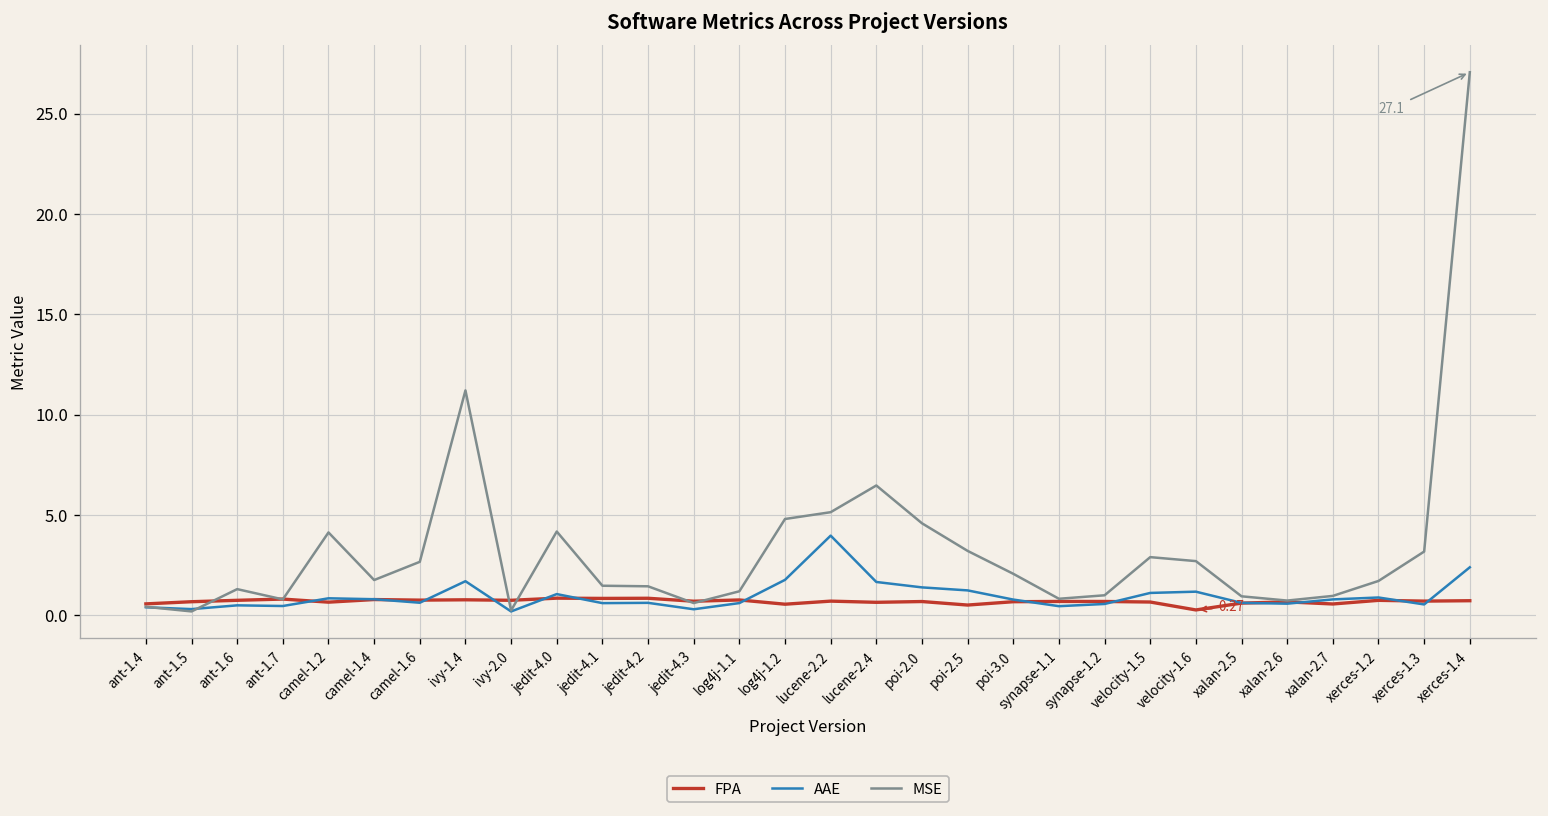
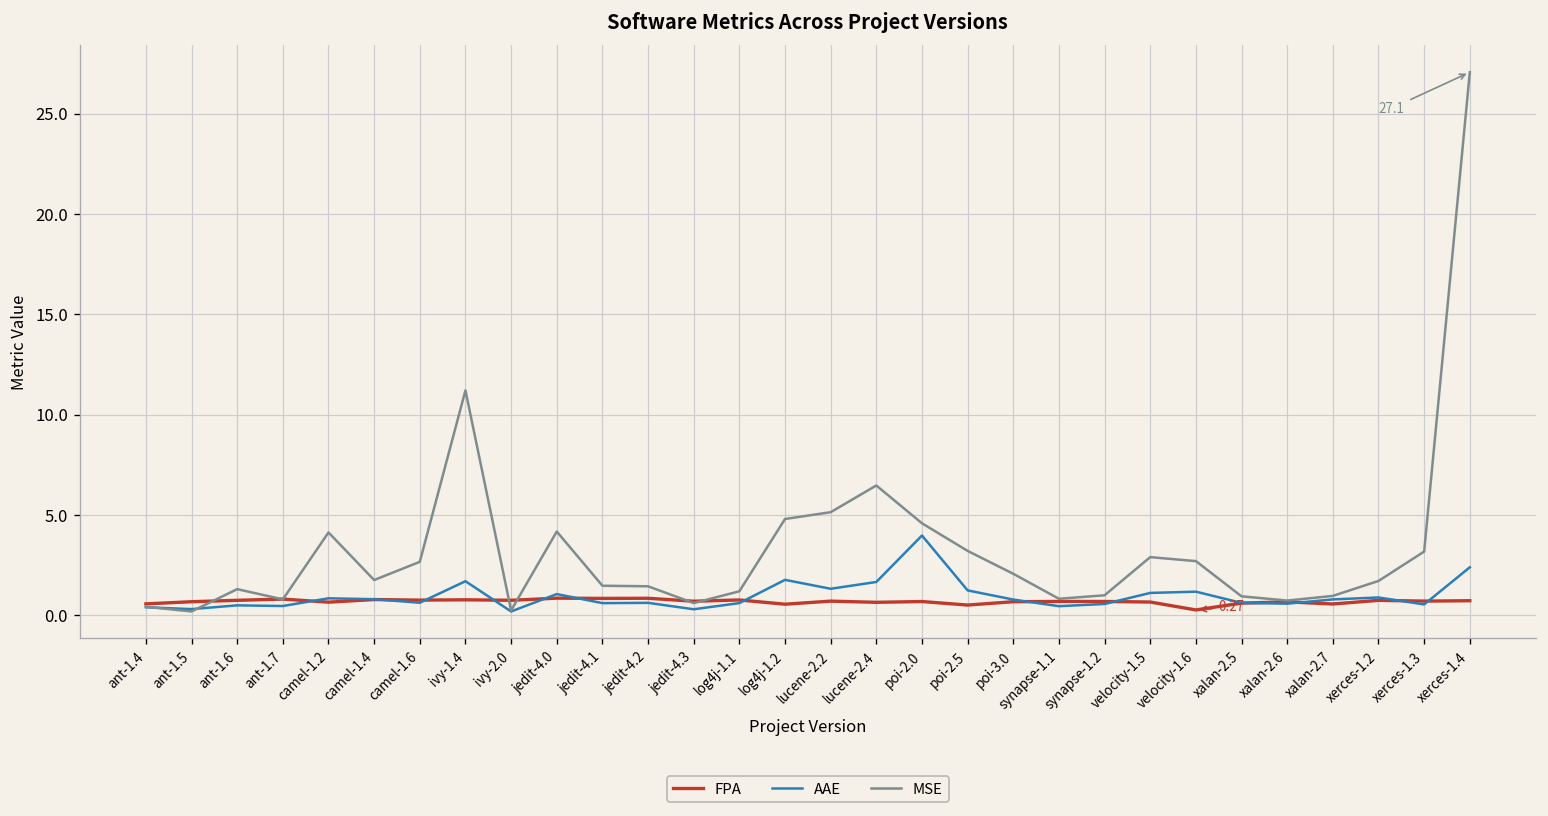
AAE, lucene-2.2: 4.0 -> 1.3
AAE, poi-2.0: 1.4 -> 4.0
